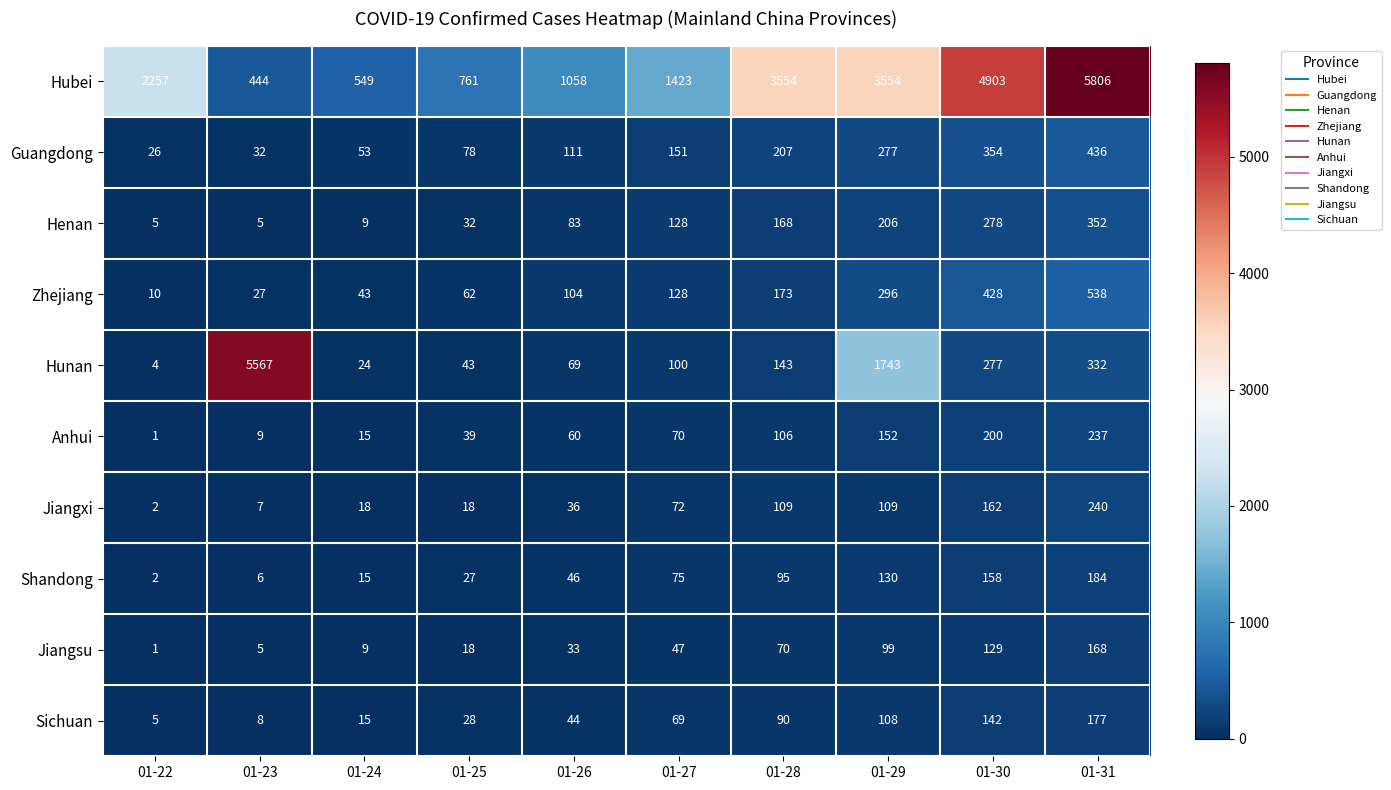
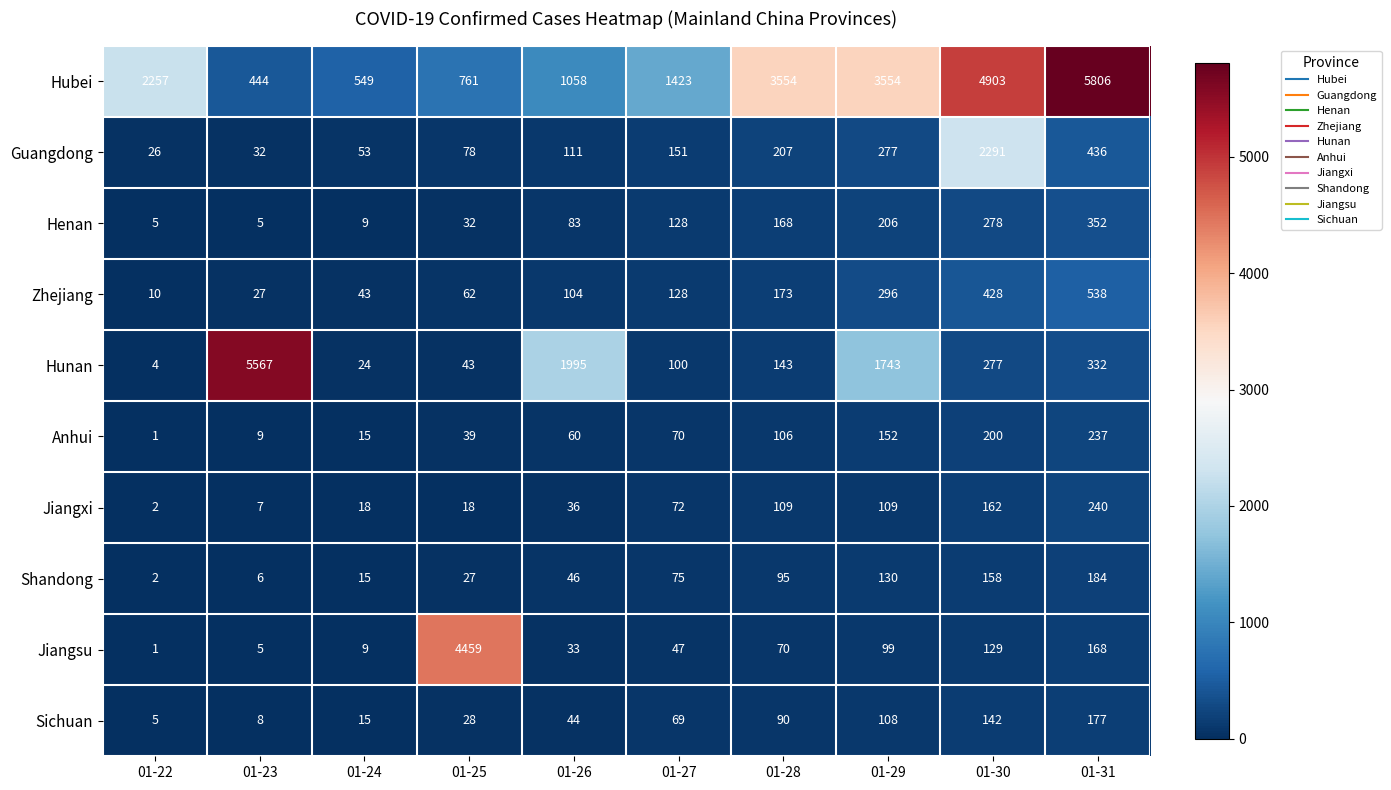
Guangdong, 01-30: 354 -> 2291
Hunan, 01-26: 69 -> 1995
Jiangsu, 01-25: 18 -> 4459
